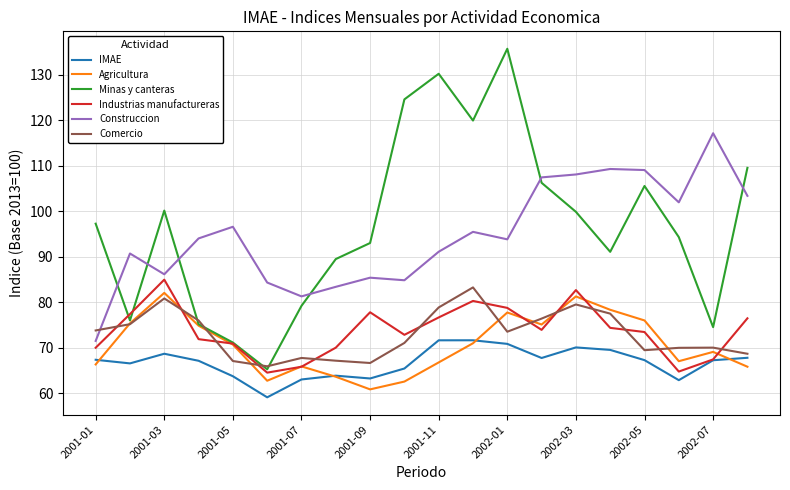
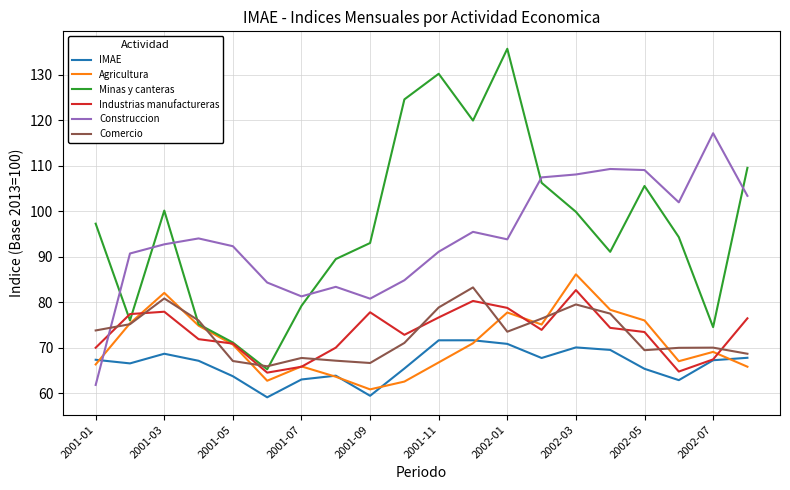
Construccion, 2001-01: 72 -> 62
Industrias manufactureras, 2001-03: 85 -> 78
Construccion, 2001-03: 86 -> 93
Construccion, 2001-05: 97 -> 92
IMAE, 2001-09: 63 -> 59
Construccion, 2001-09: 85 -> 81
Agricultura, 2002-03: 81 -> 86
IMAE, 2002-05: 67 -> 65
